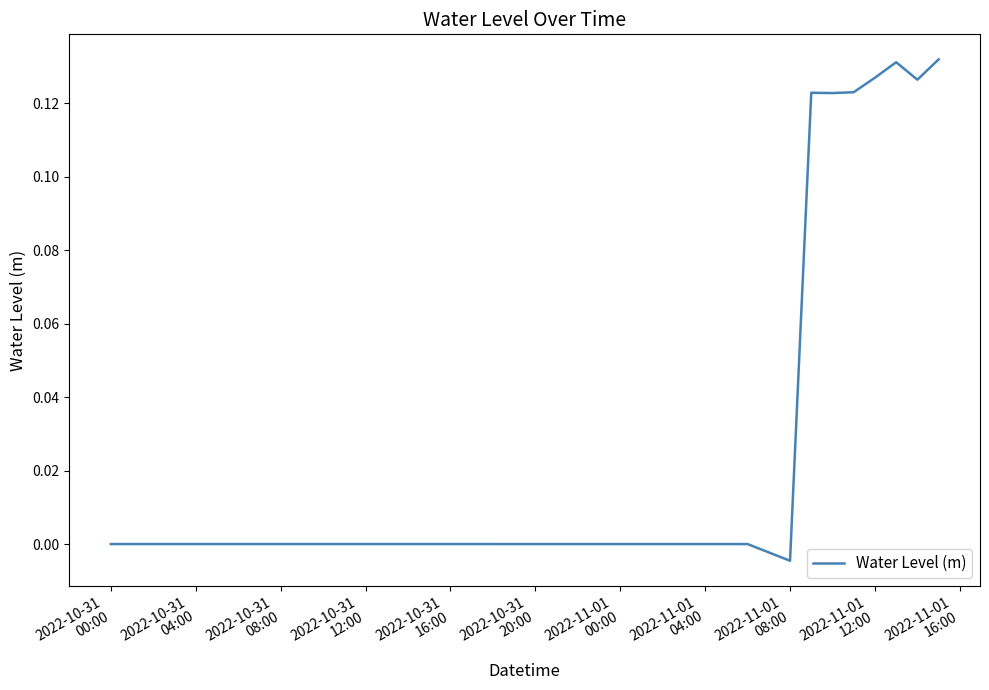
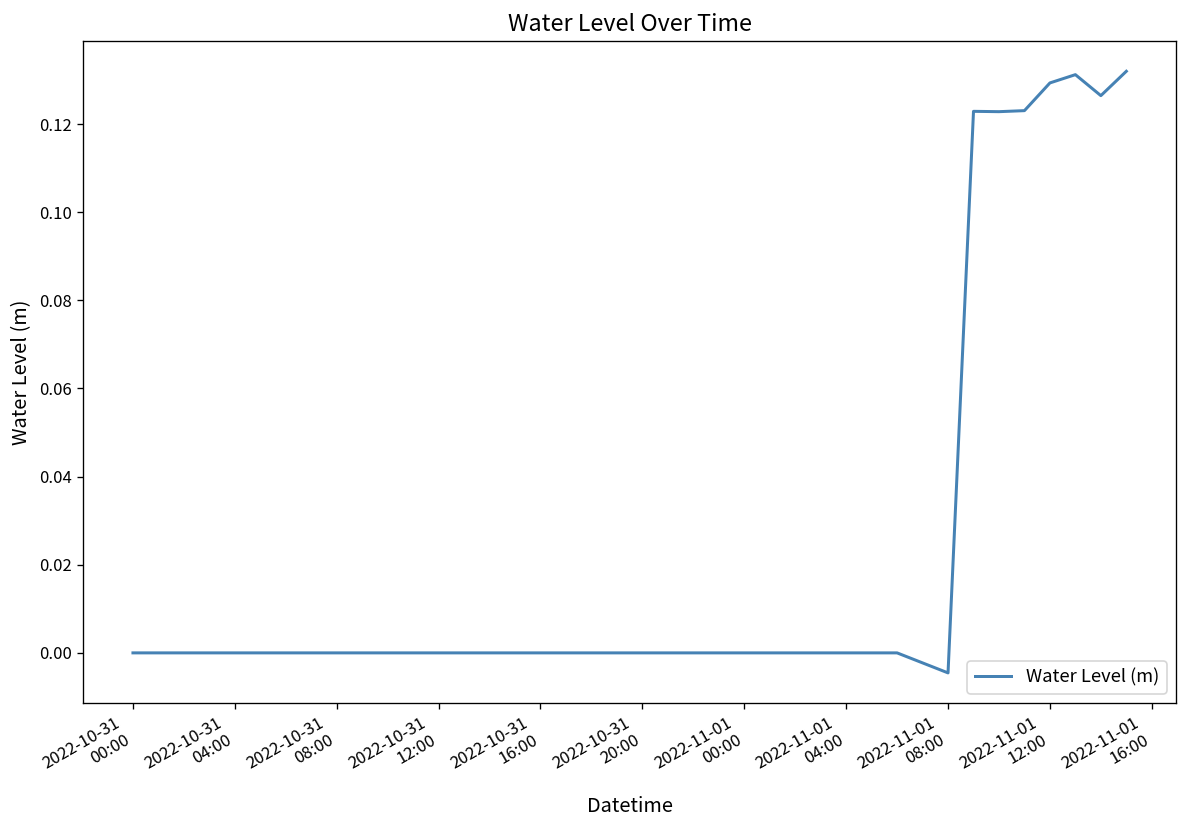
2022-11-01 12:00: 0.127 -> 0.129
